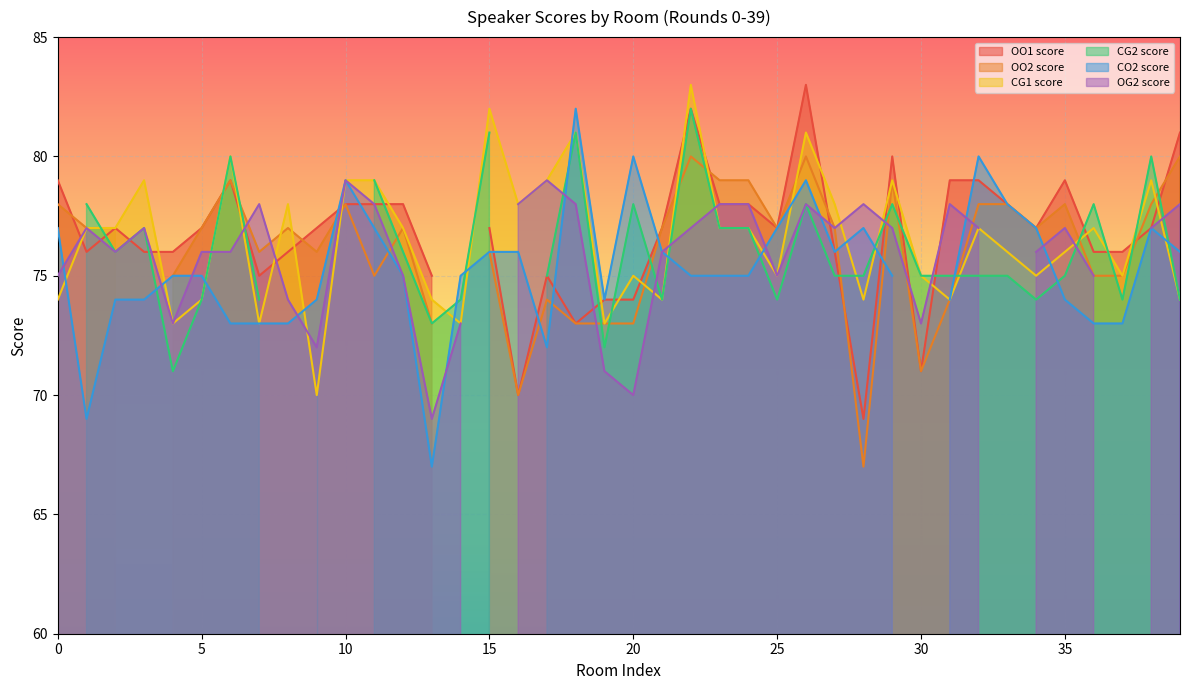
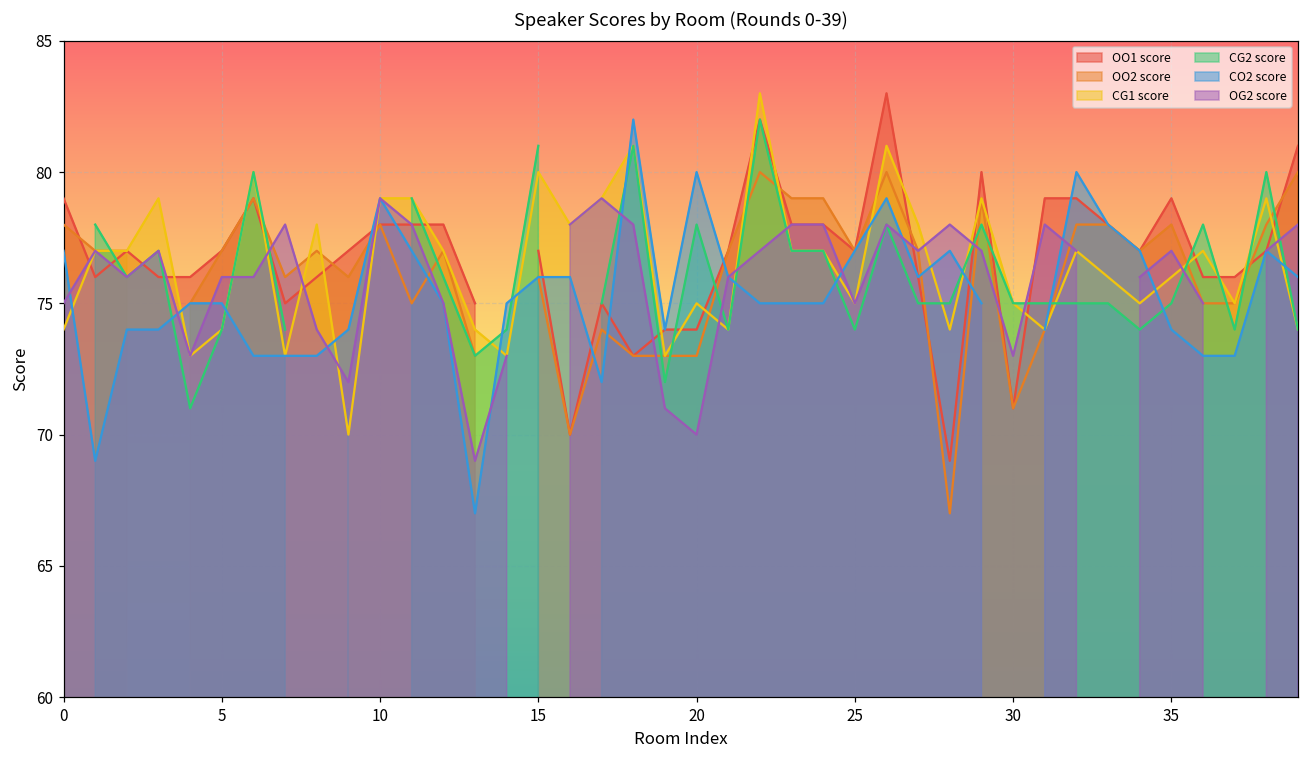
CG1 score, 15: 82 -> 80
